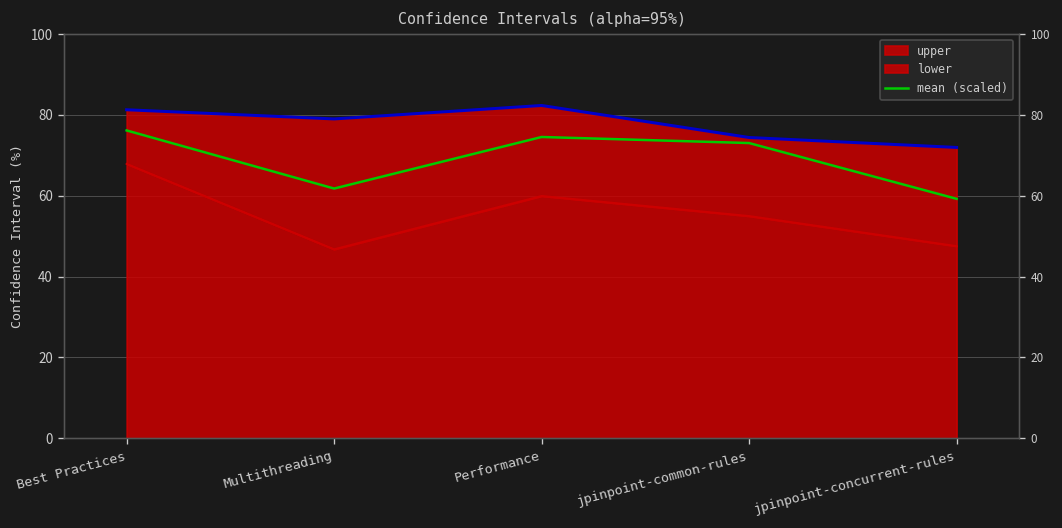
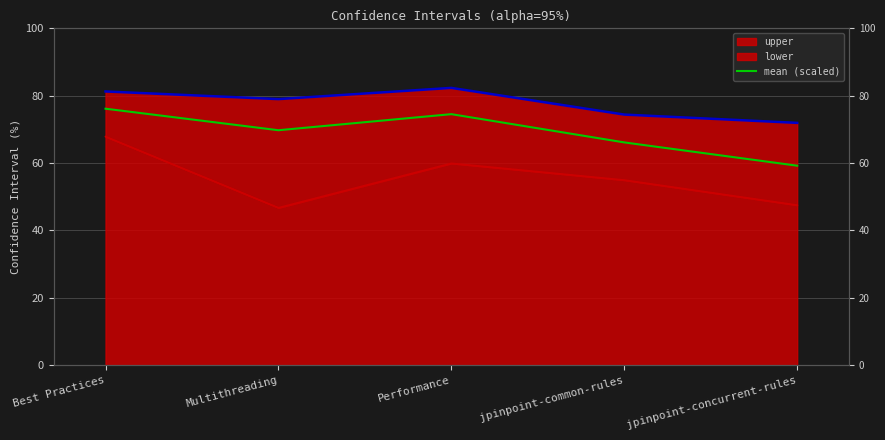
mean (scaled), Multithreading: 62 -> 70
mean (scaled), jpinpoint-common-rules: 73 -> 66
